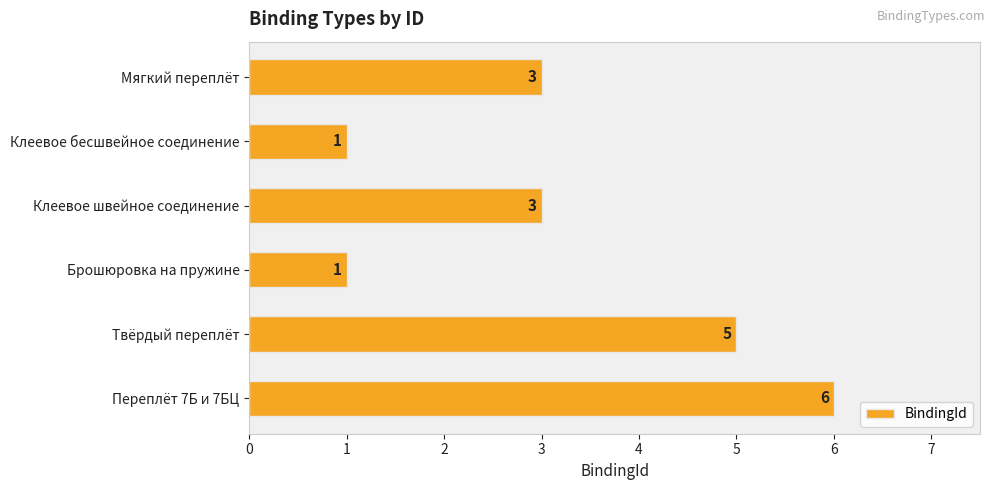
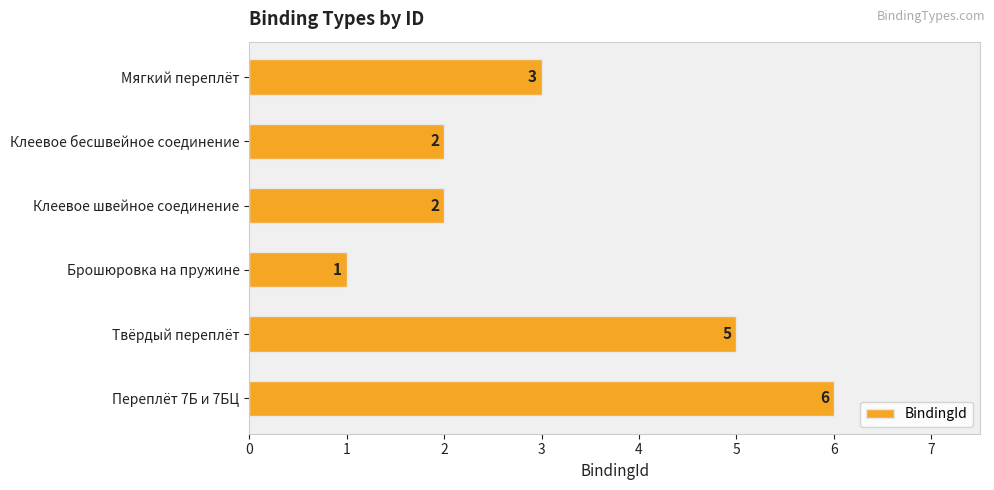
Клеевое бесшвейное соединение: 1 -> 2
Клеевое швейное соединение: 3 -> 2
